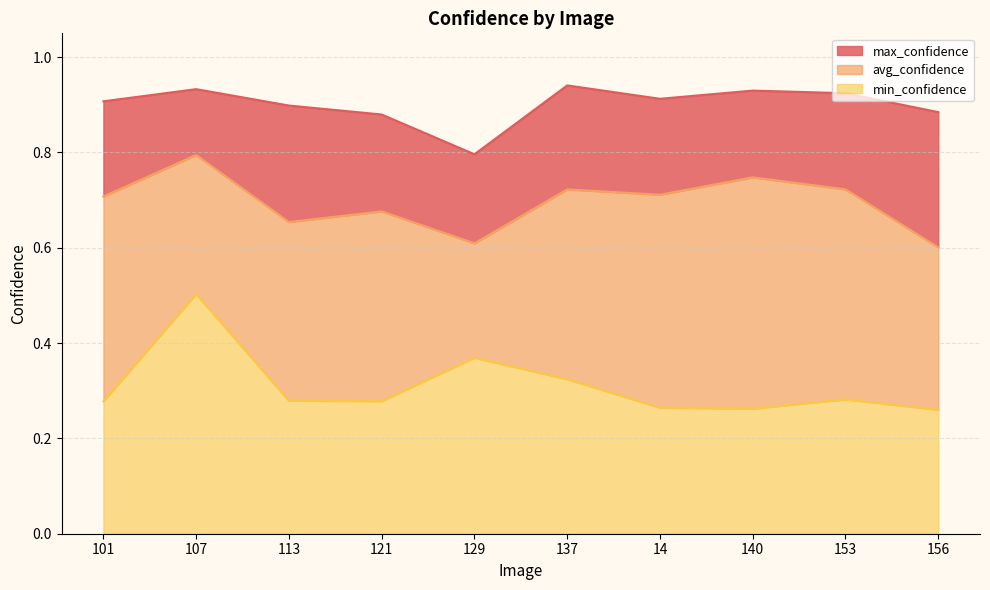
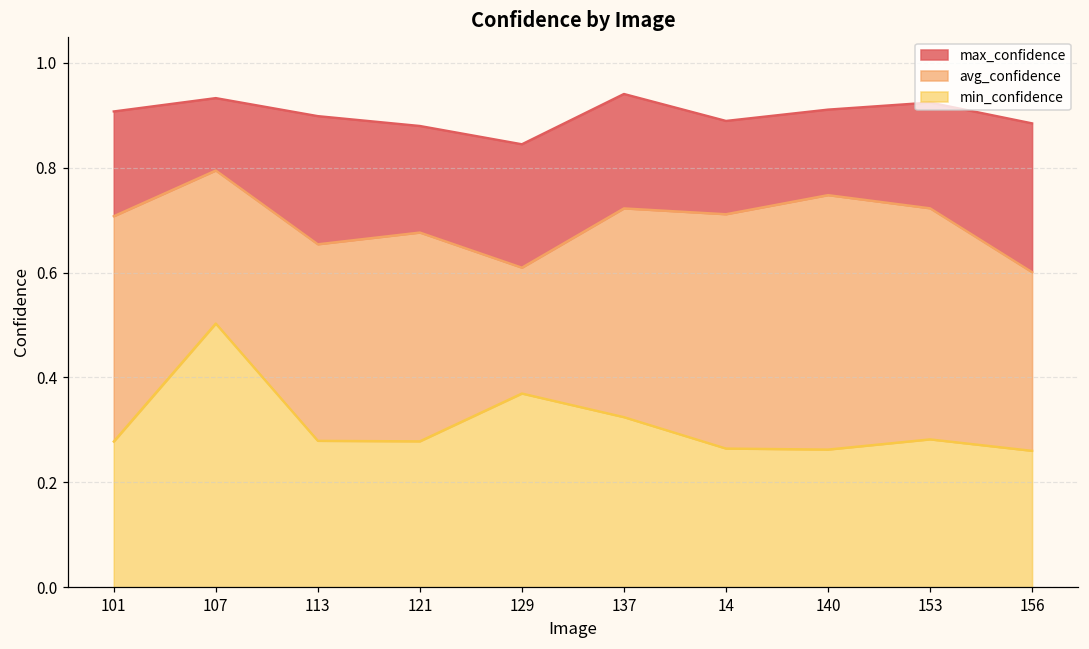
max_confidence, 129: 0.80 -> 0.84
max_confidence, 14: 0.91 -> 0.89
max_confidence, 140: 0.93 -> 0.91
